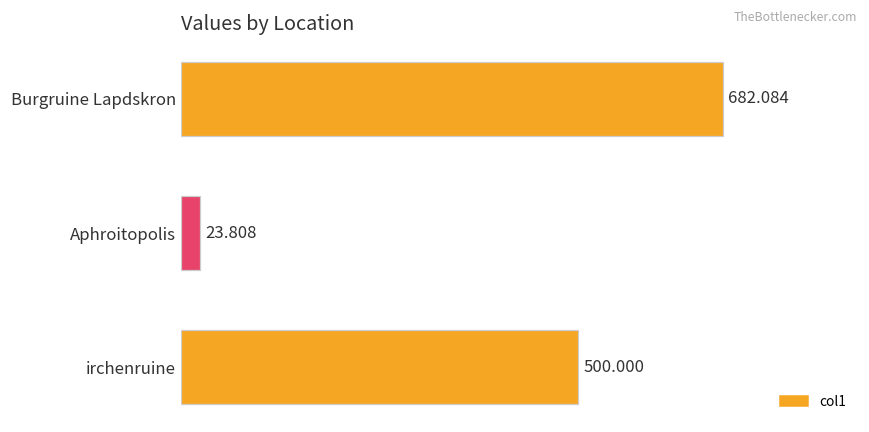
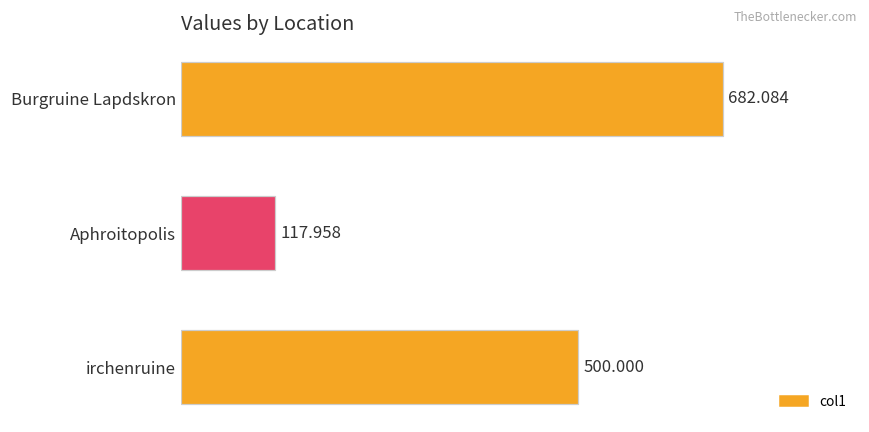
Aphroitopolis: 23.808 -> 117.958
